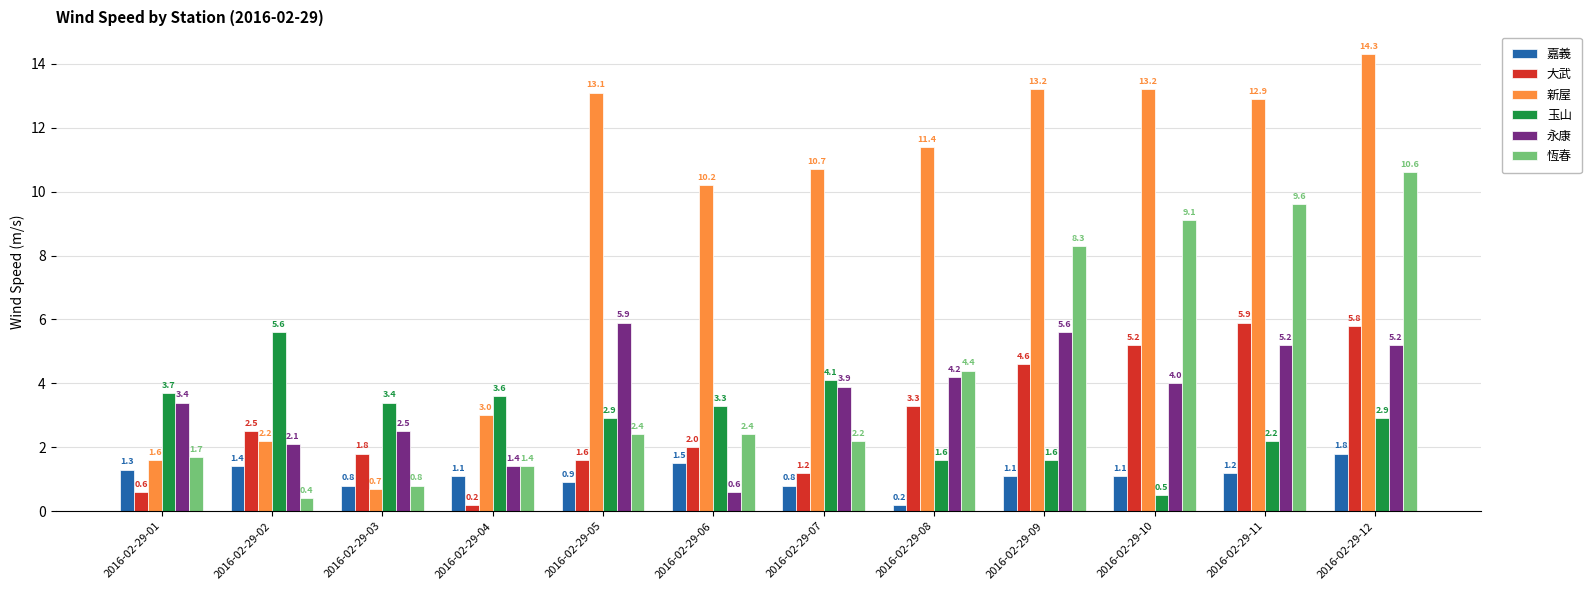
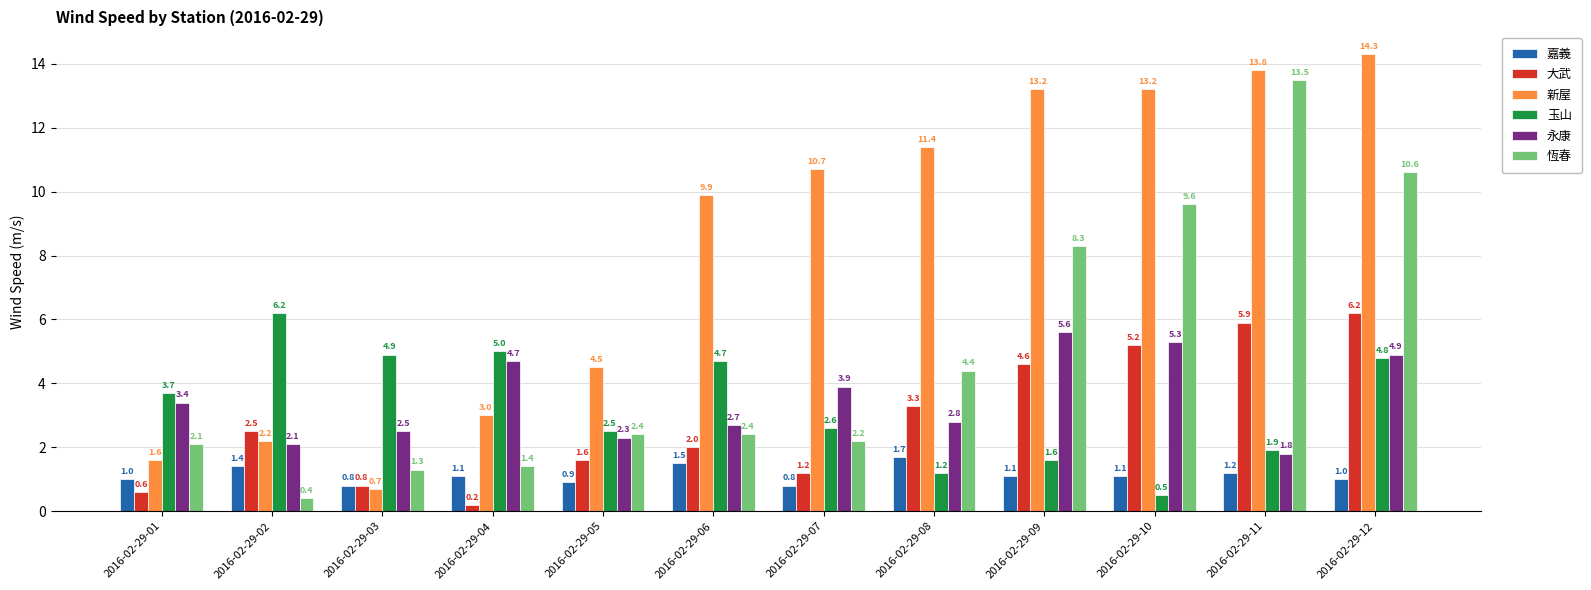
嘉義, 2016-02-29-01: 1.3 -> 1.0
恆春, 2016-02-29-01: 1.7 -> 2.1
玉山, 2016-02-29-02: 5.6 -> 6.2
大武, 2016-02-29-03: 1.8 -> 0.8
玉山, 2016-02-29-03: 3.4 -> 4.9
恆春, 2016-02-29-03: 0.8 -> 1.3
玉山, 2016-02-29-04: 3.6 -> 5.0
永康, 2016-02-29-04: 1.4 -> 4.7
新屋, 2016-02-29-05: 13.1 -> 4.5
玉山, 2016-02-29-05: 2.9 -> 2.5
永康, 2016-02-29-05: 5.9 -> 2.3
新屋, 2016-02-29-06: 10.2 -> 9.9
玉山, 2016-02-29-06: 3.3 -> 4.7
永康, 2016-02-29-06: 0.6 -> 2.7
玉山, 2016-02-29-07: 4.1 -> 2.6
嘉義, 2016-02-29-08: 0.2 -> 1.7
玉山, 2016-02-29-08: 1.6 -> 1.2
永康, 2016-02-29-08: 4.2 -> 2.8
永康, 2016-02-29-10: 4.0 -> 5.3
恆春, 2016-02-29-10: 9.1 -> 9.6
新屋, 2016-02-29-11: 12.9 -> 13.8
玉山, 2016-02-29-11: 2.2 -> 1.9
永康, 2016-02-29-11: 5.2 -> 1.8
恆春, 2016-02-29-11: 9.6 -> 13.5
嘉義, 2016-02-29-12: 1.8 -> 1.0
大武, 2016-02-29-12: 5.8 -> 6.2
玉山, 2016-02-29-12: 2.9 -> 4.8
永康, 2016-02-29-12: 5.2 -> 4.9
